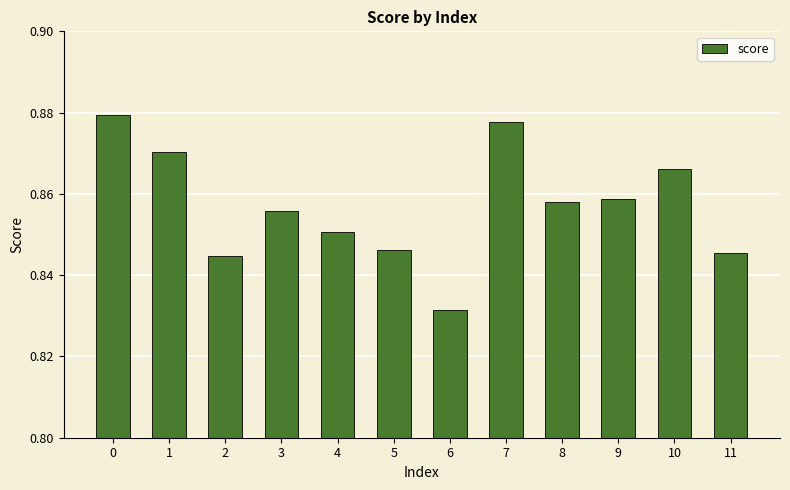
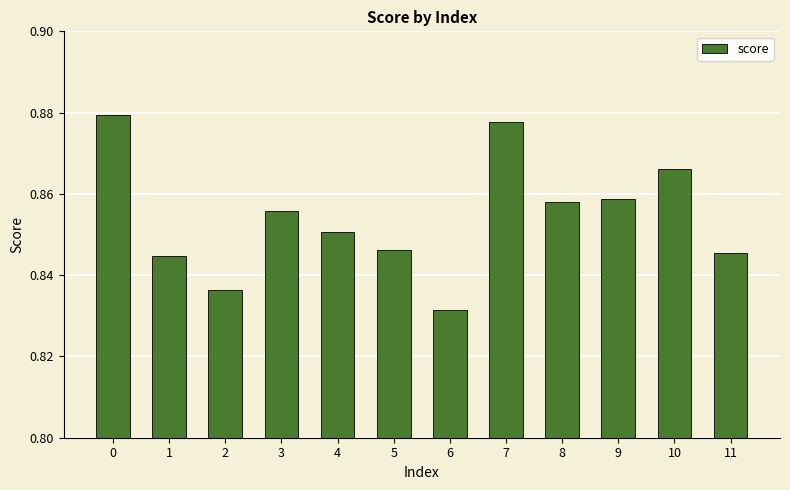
1: 0.870 -> 0.845
2: 0.845 -> 0.836
